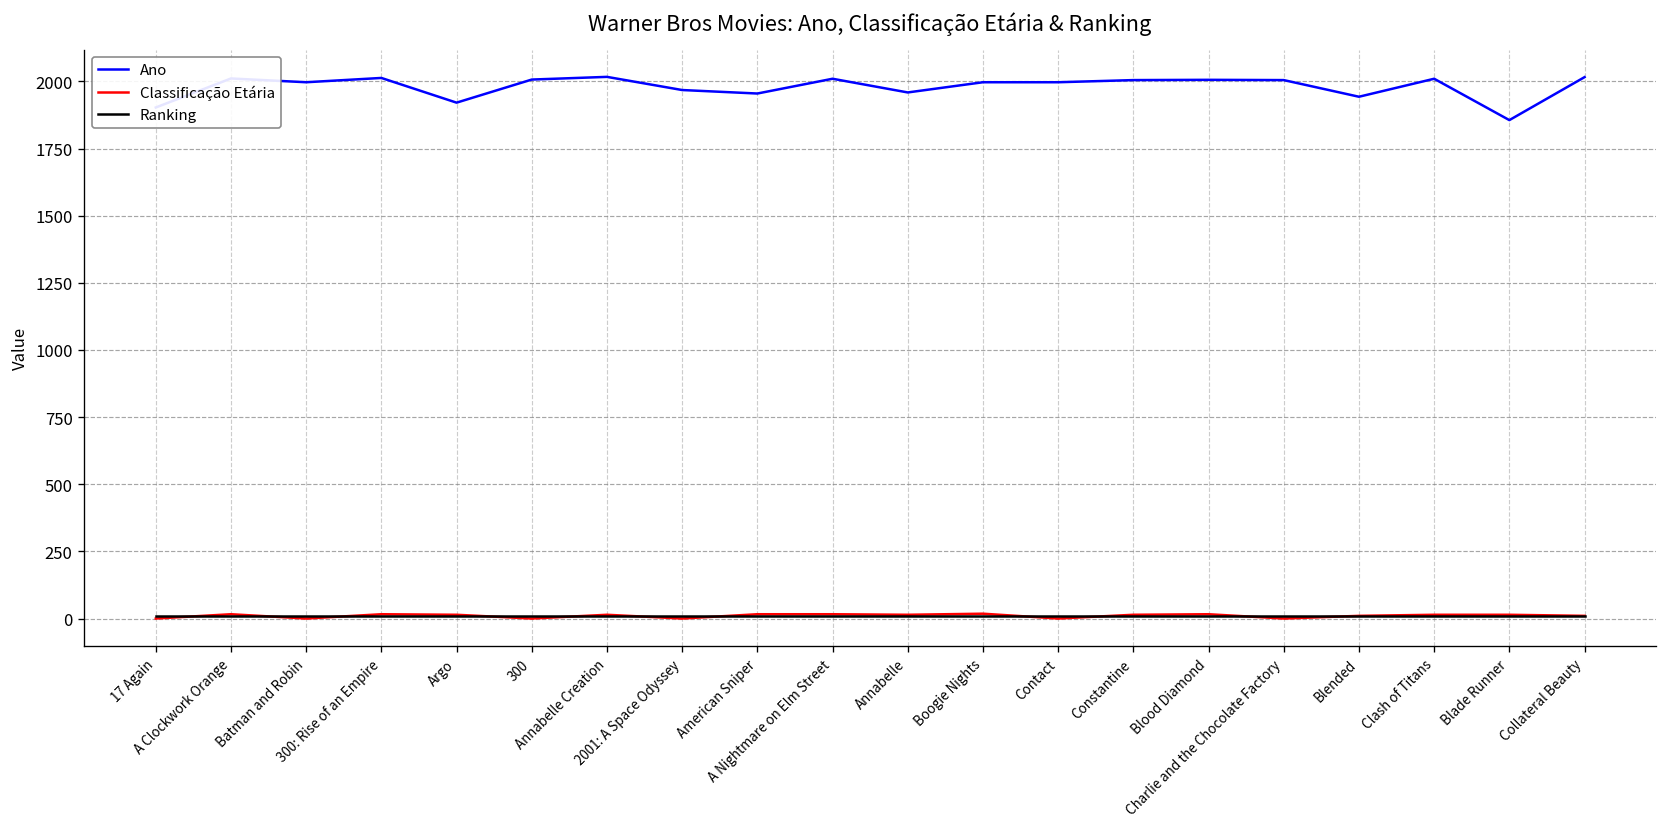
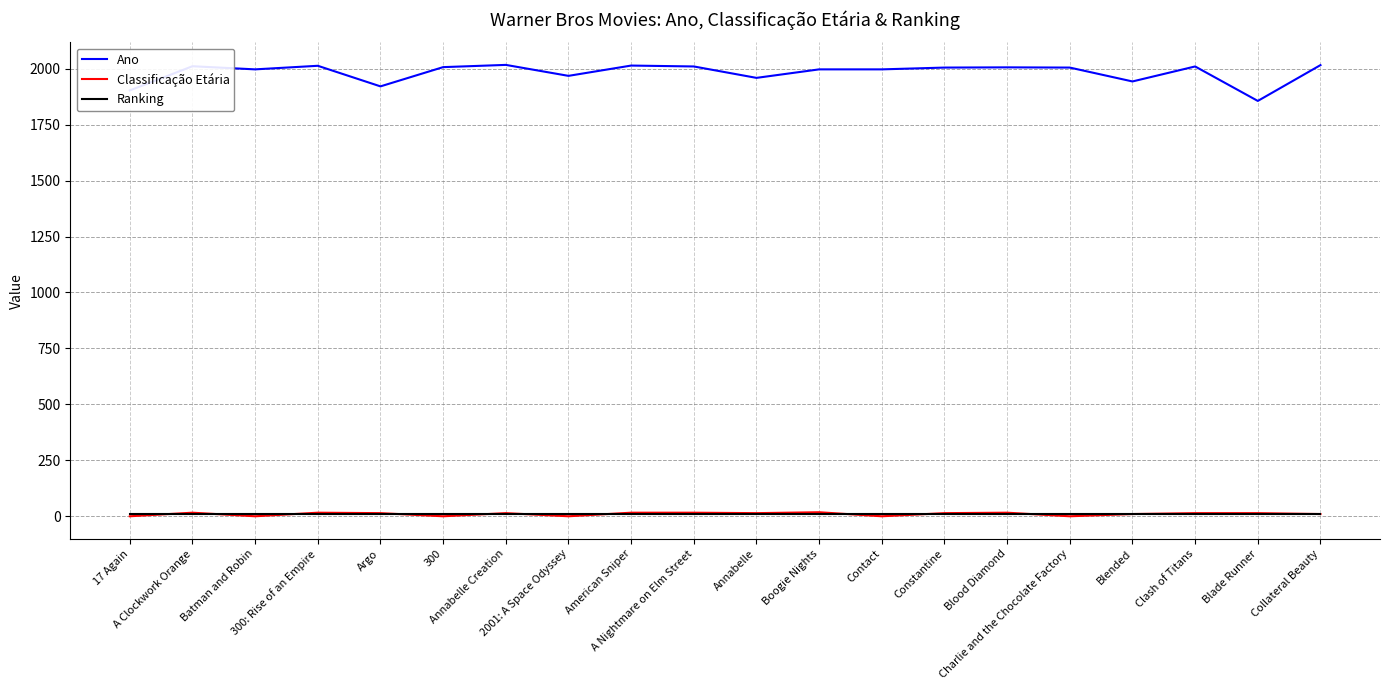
Ano, American Sniper: 1960 -> 2010
